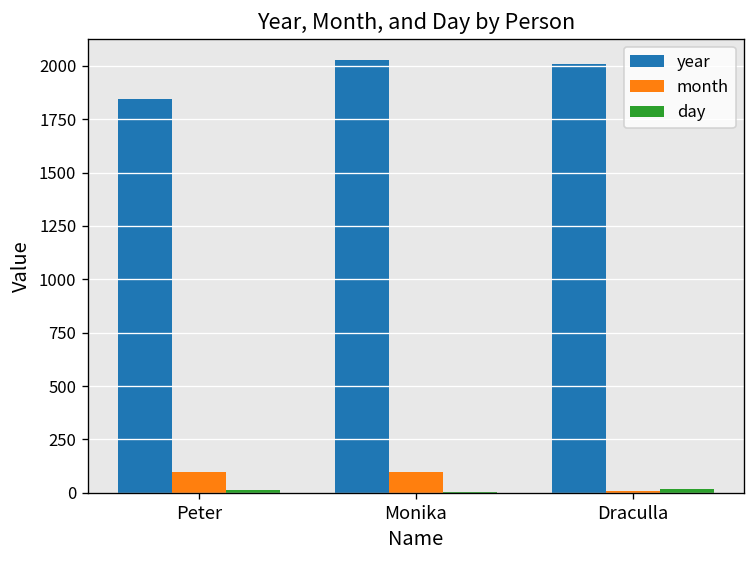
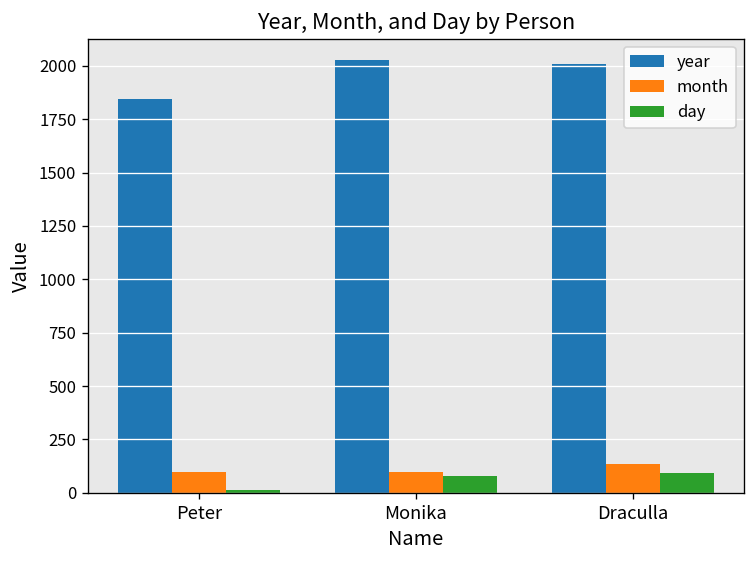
day, Monika: 0 -> 80
month, Draculla: 10 -> 140
day, Draculla: 20 -> 90
